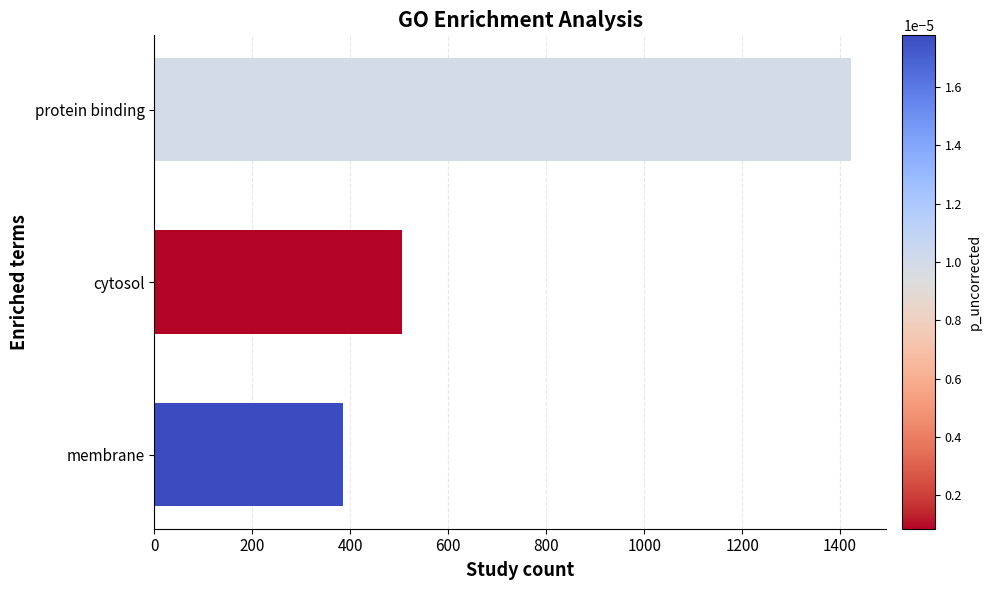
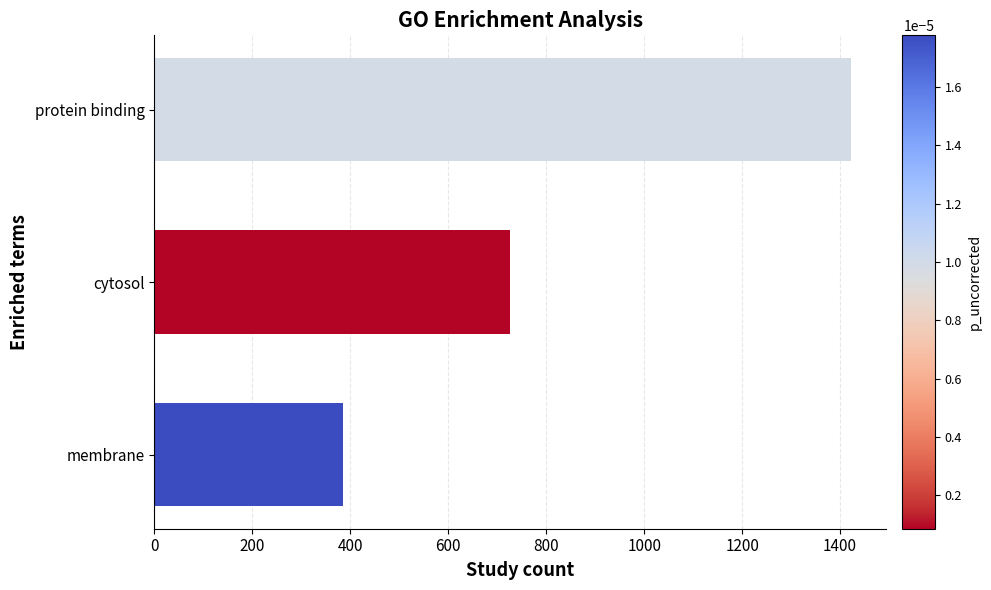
cytosol: 510 -> 730
